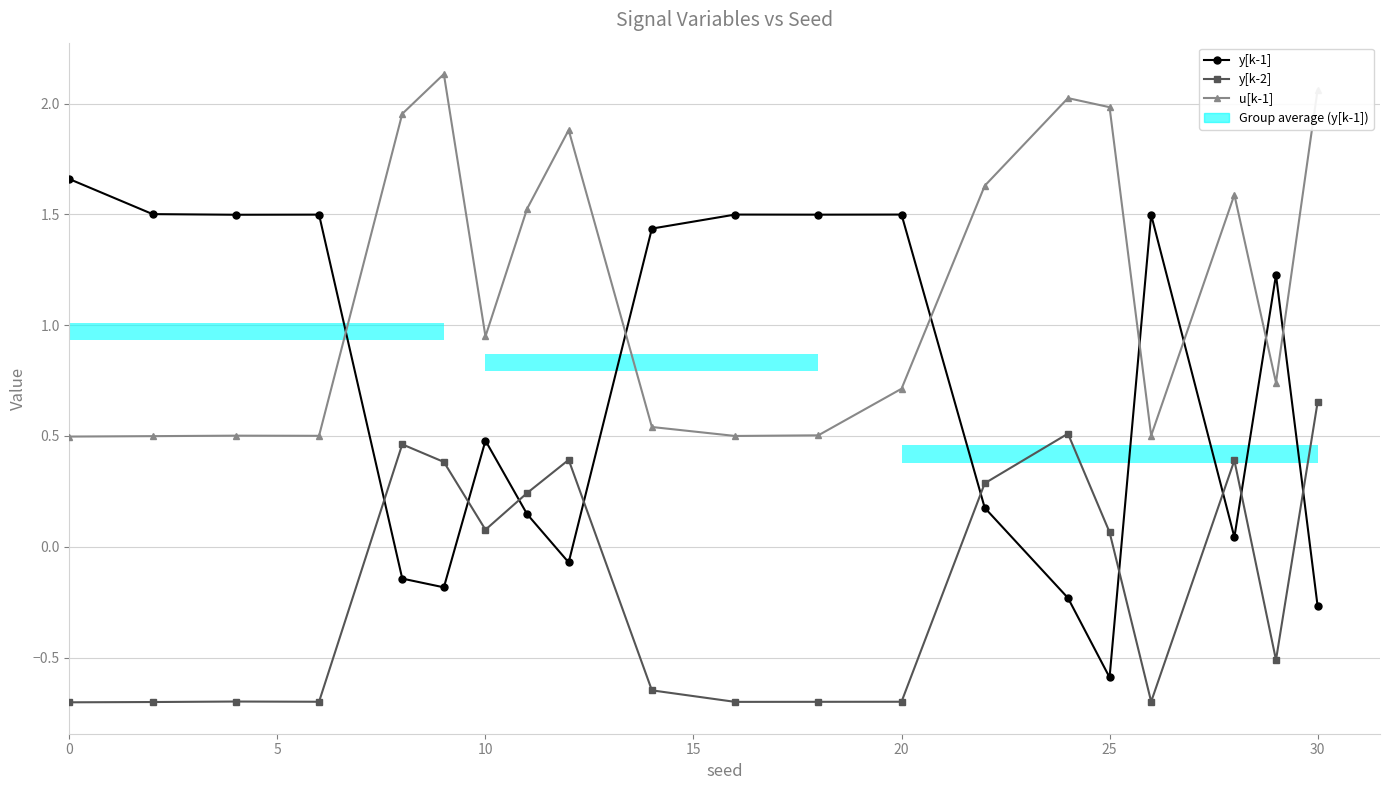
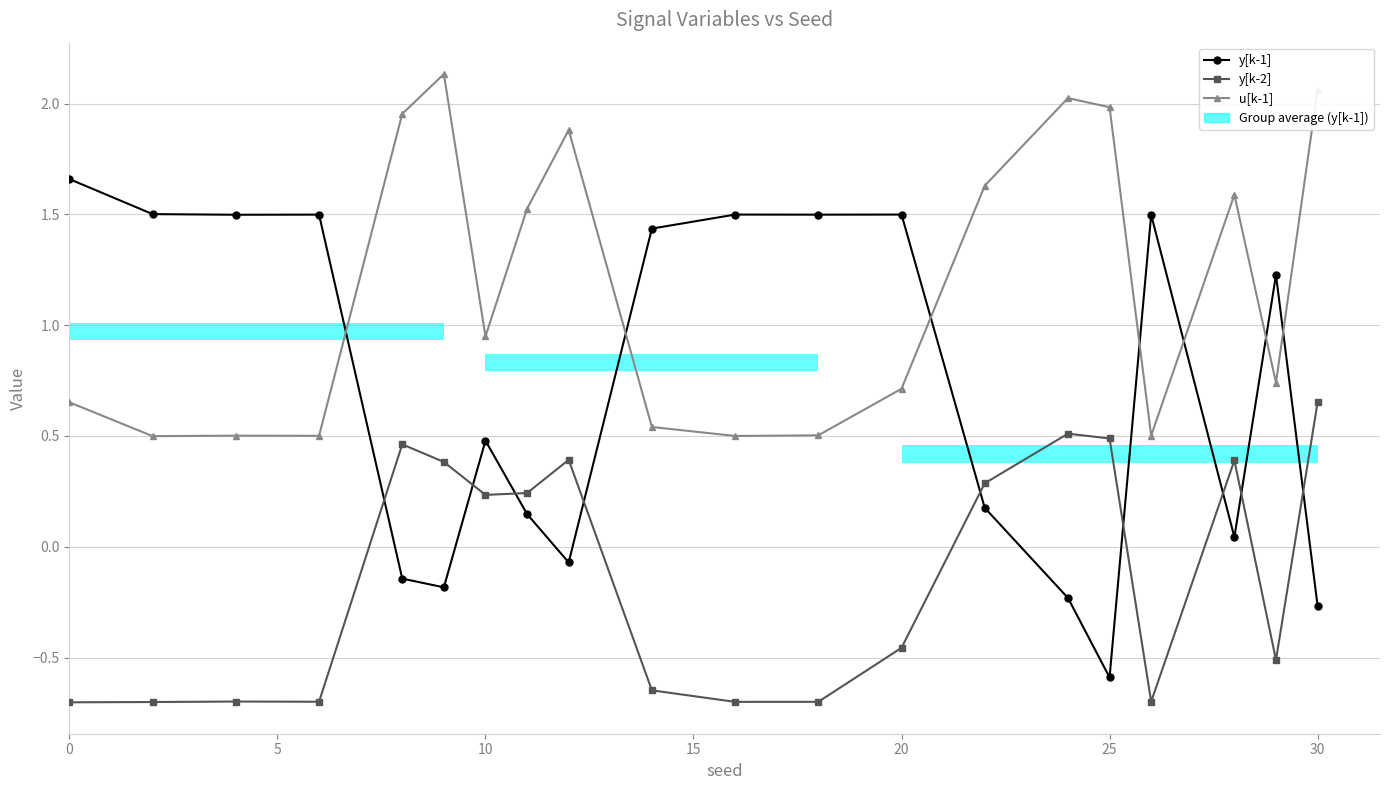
u[k-1], 0: 0.50 -> 0.65
y[k-2], 10: 0.08 -> 0.23
y[k-2], 20: -0.70 -> -0.46
y[k-2], 25: 0.07 -> 0.49
